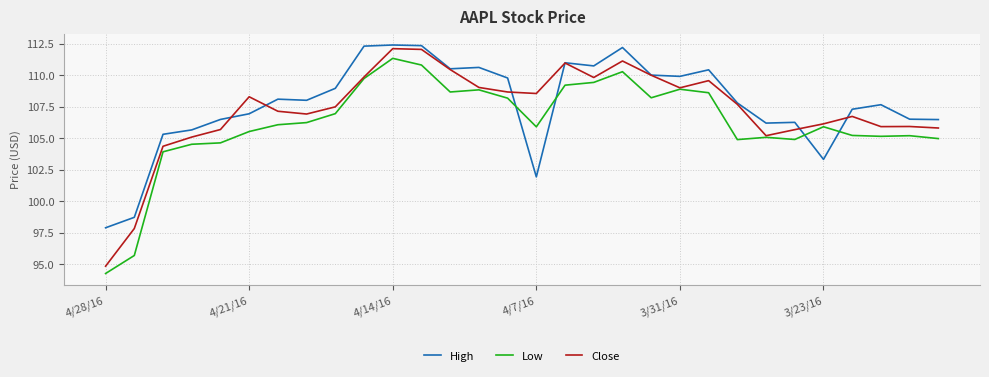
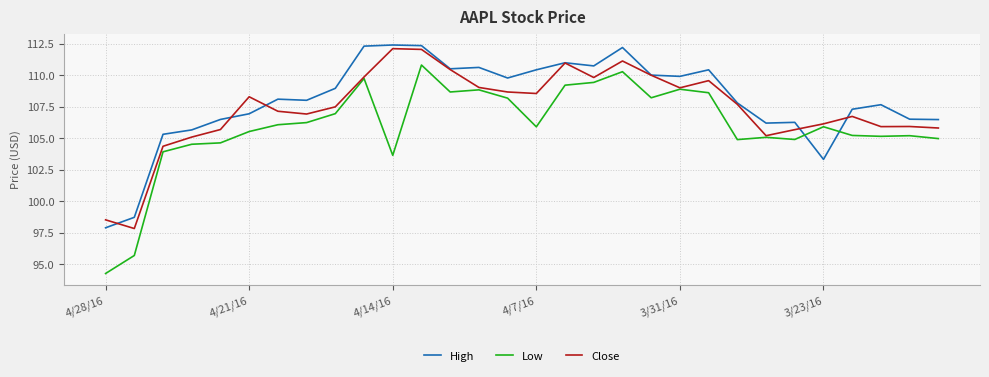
Close, 4/28/16: 94.8 -> 98.5
Low, 4/14/16: 111.3 -> 103.6
High, 4/7/16: 101.9 -> 110.4
